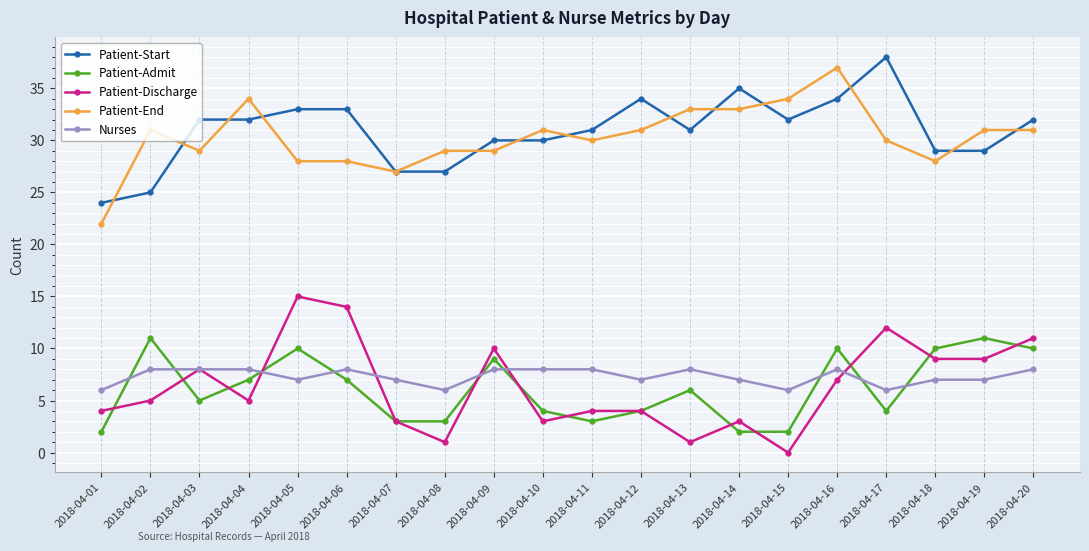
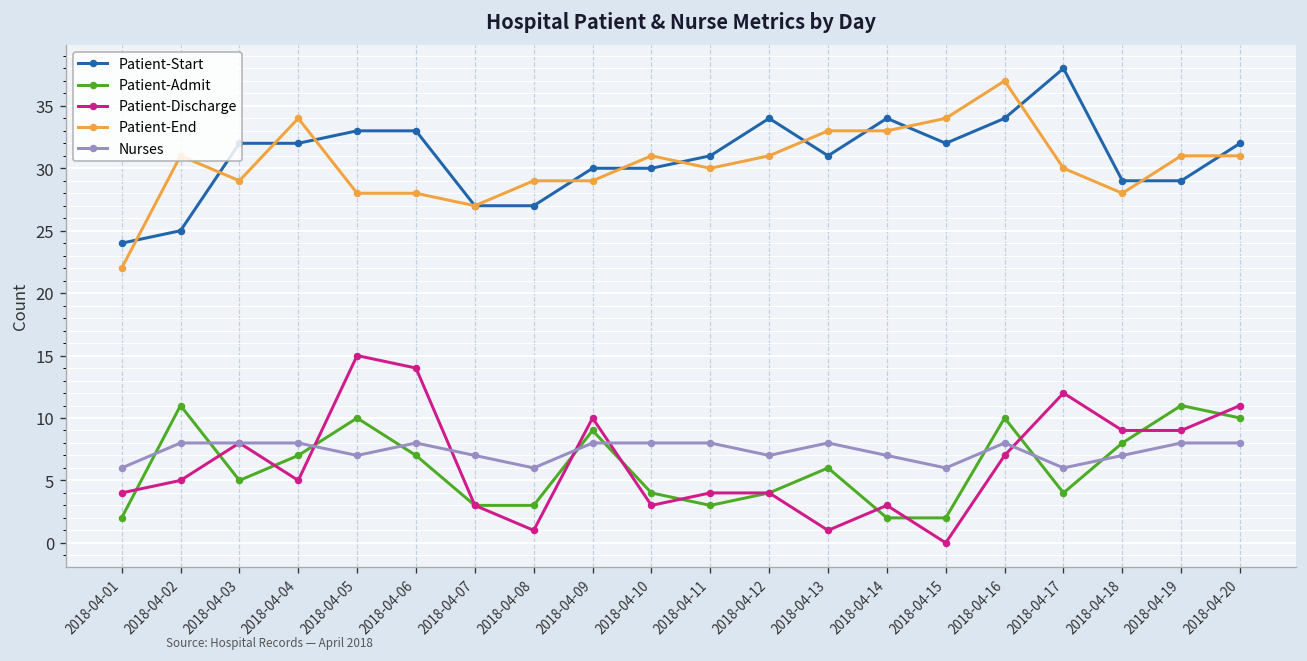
Patient-Start, 2018-04-14: 35 -> 34
Patient-Admit, 2018-04-18: 10 -> 8
Nurses, 2018-04-19: 7 -> 8
